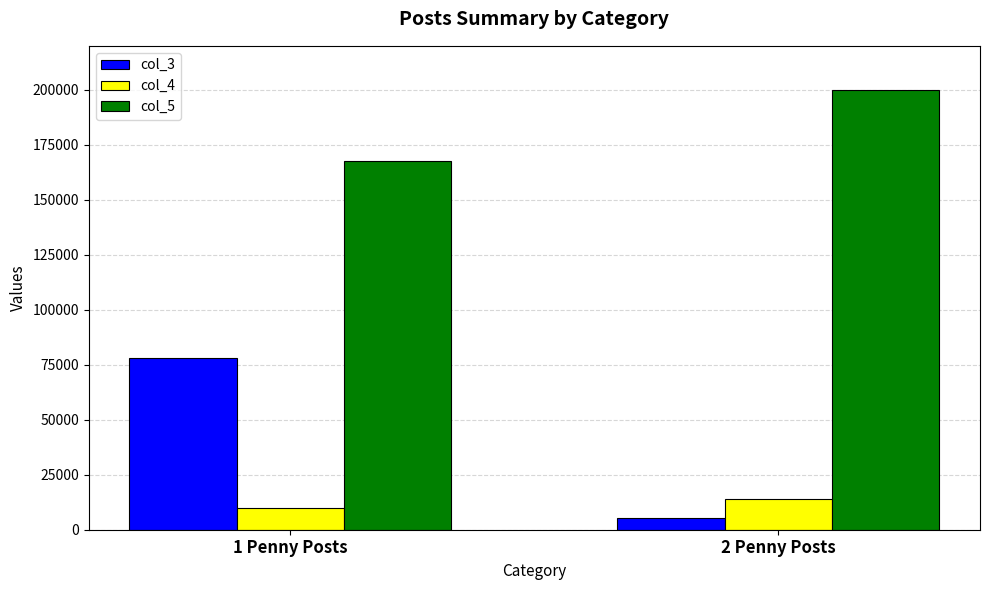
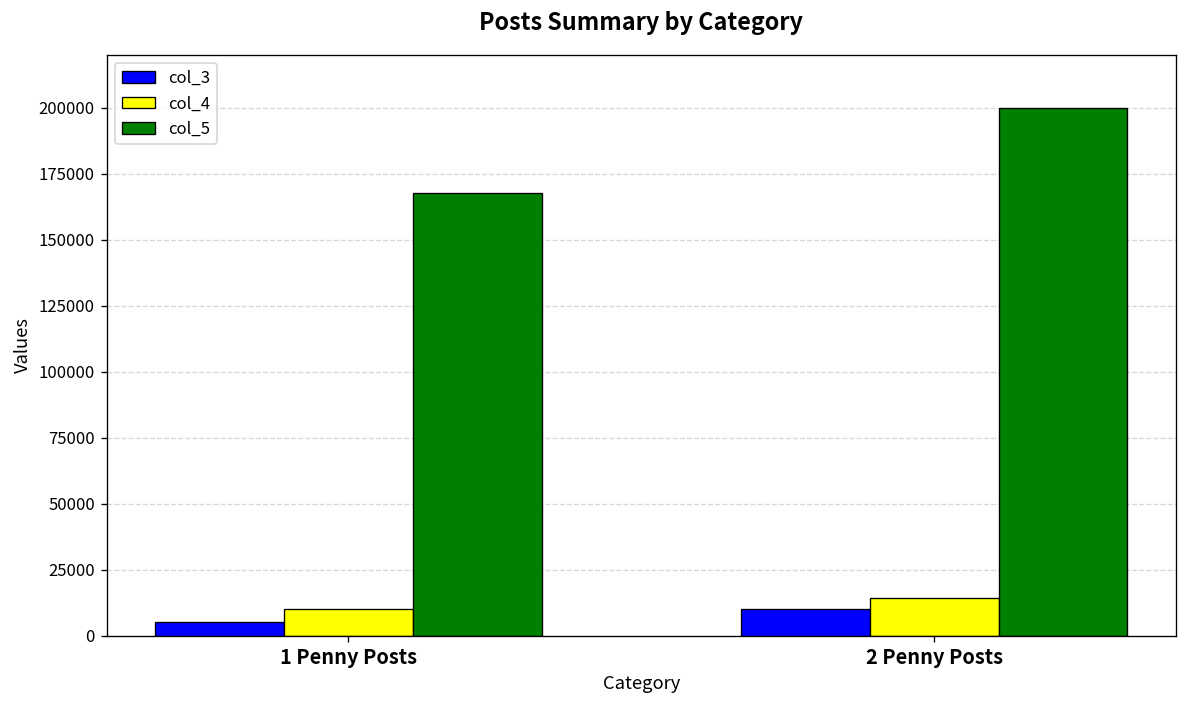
col_3, 1 Penny Posts: 78000 -> 5000
col_3, 2 Penny Posts: 5000 -> 10000
